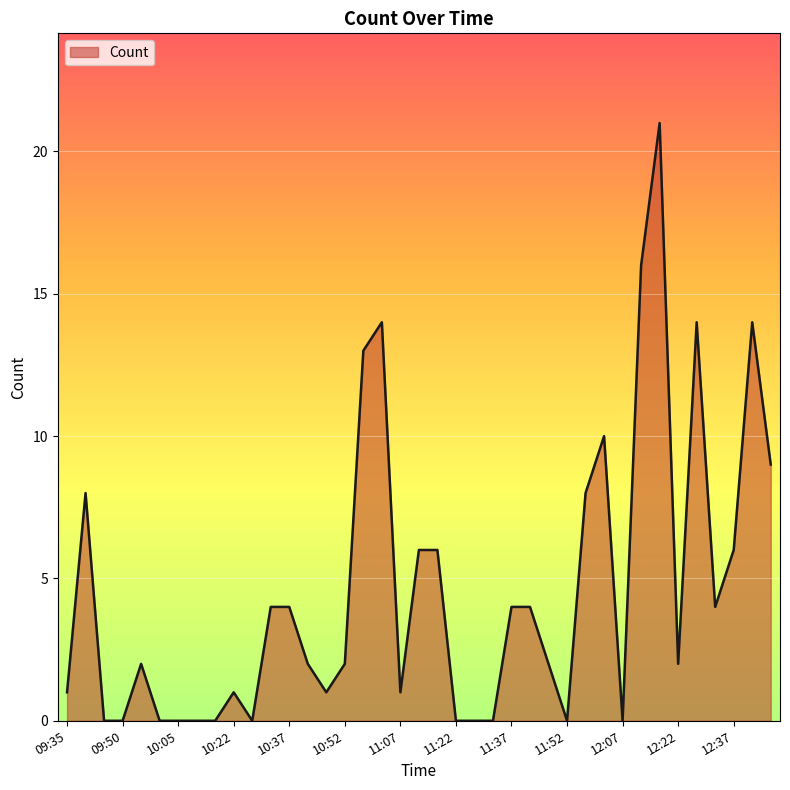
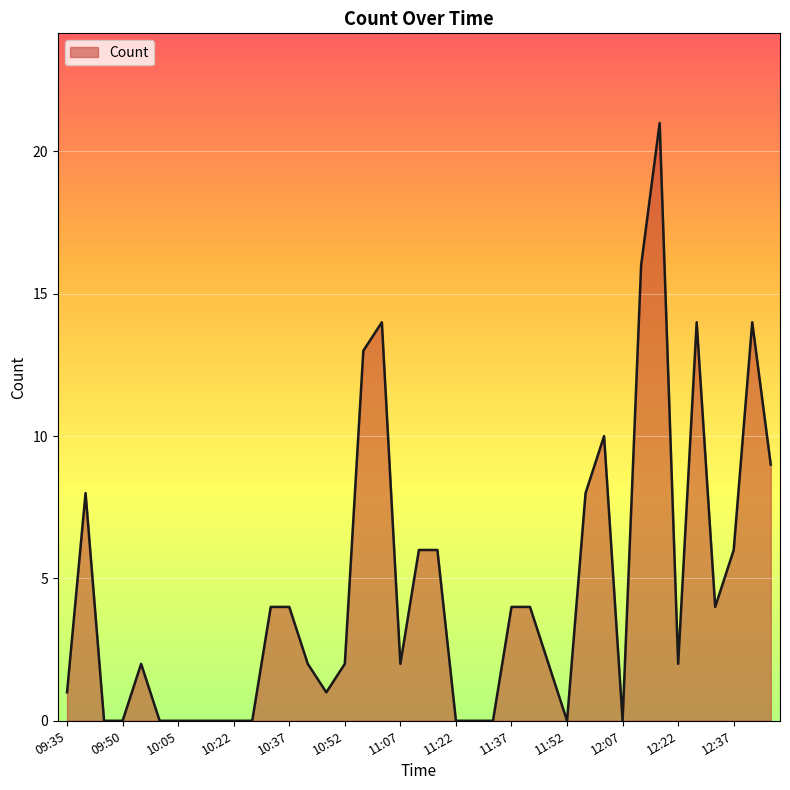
10:22: 1 -> 0
11:07: 1 -> 2
